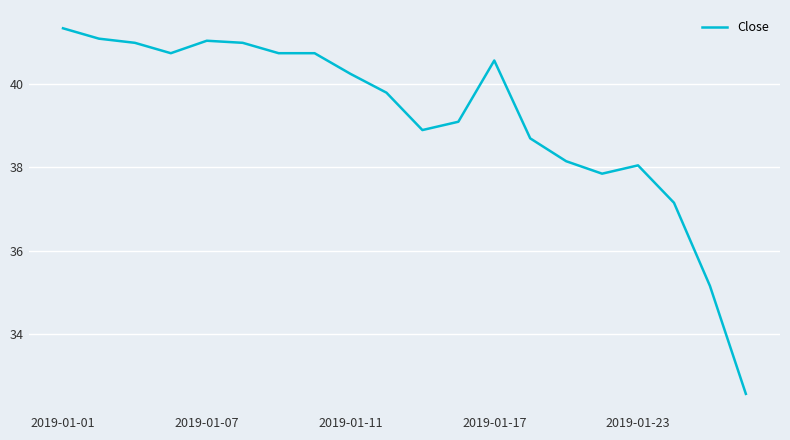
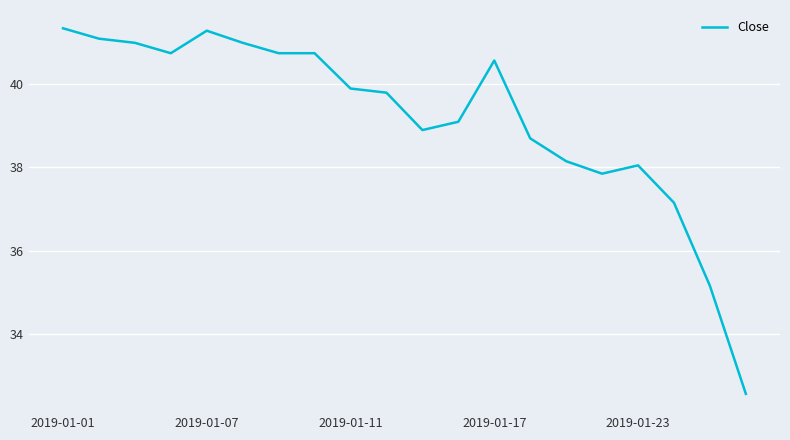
2019-01-07: 41.0 -> 41.3
2019-01-11: 40.3 -> 39.9
